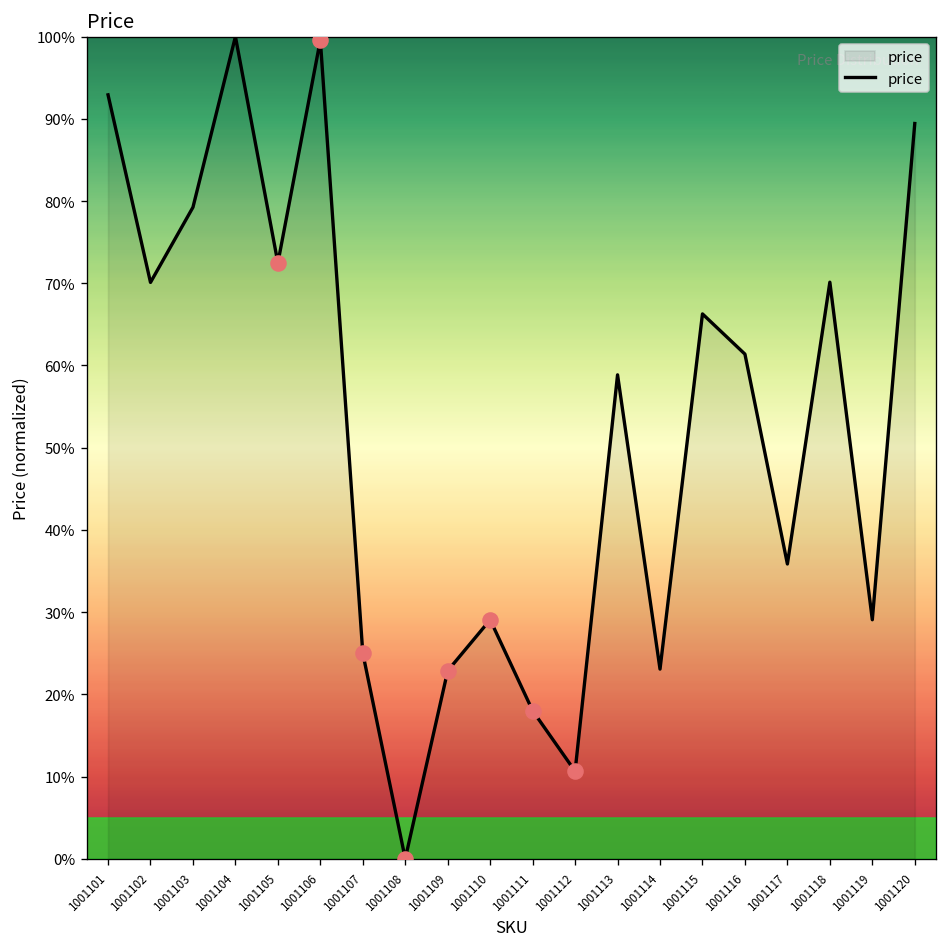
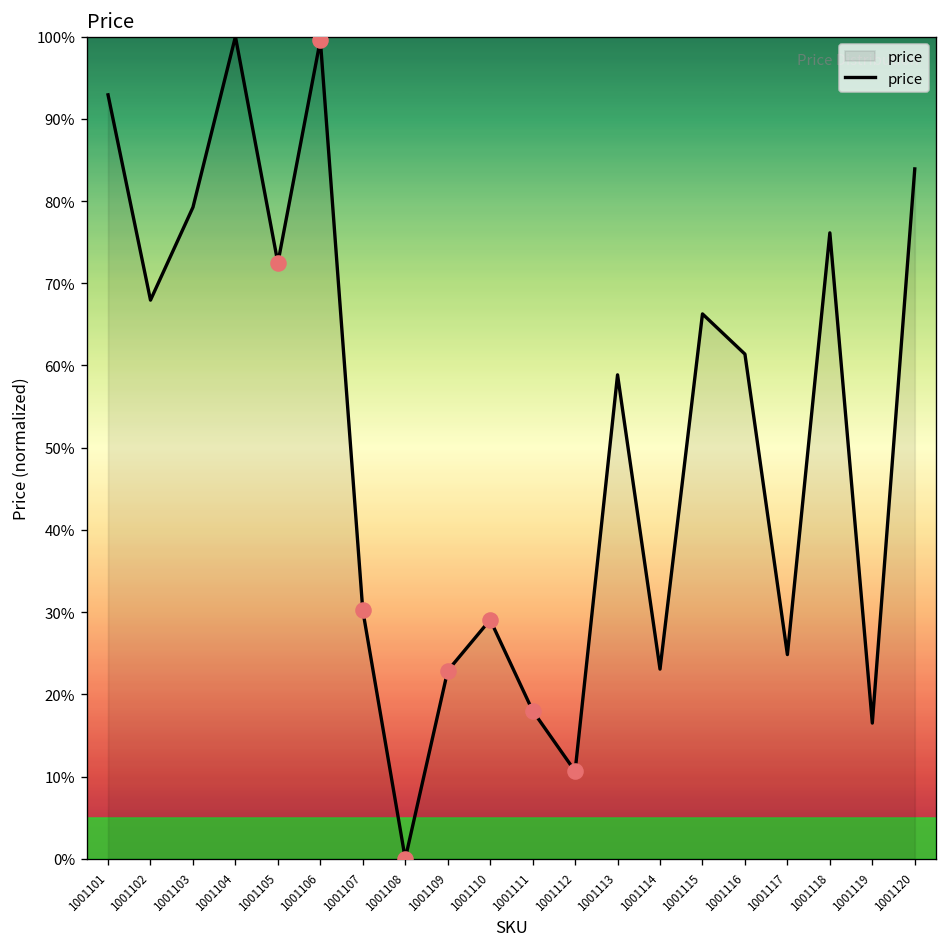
price, 1001102: 70% -> 68%
price, 1001107: 25% -> 30%
price, 1001117: 36% -> 25%
price, 1001118: 70% -> 76%
price, 1001119: 29% -> 16%
price, 1001120: 89% -> 84%
